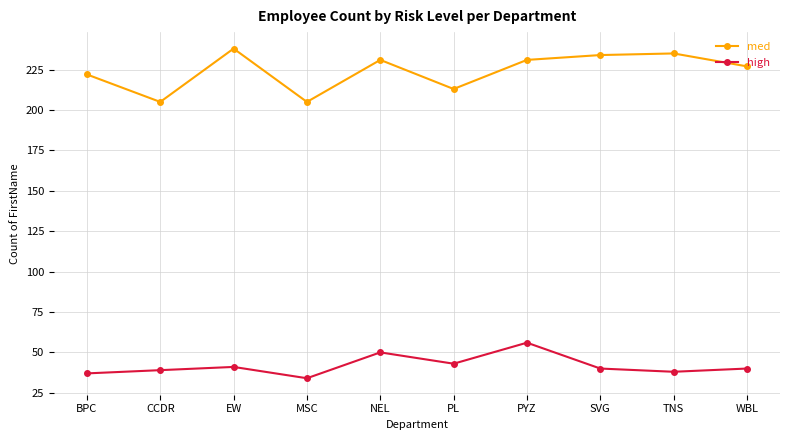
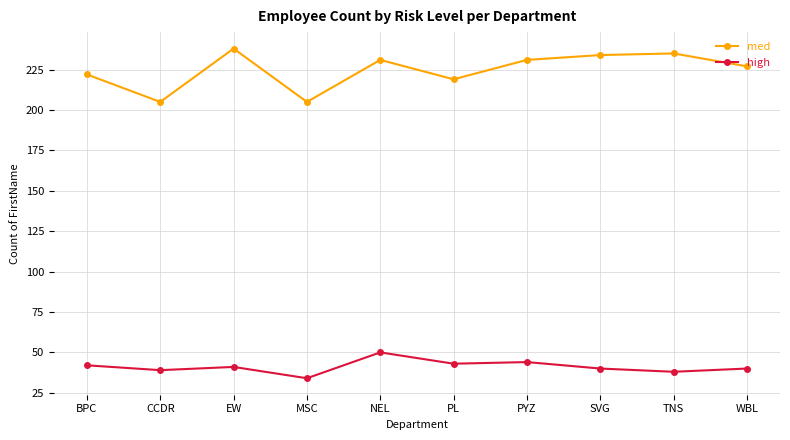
high, BPC: 37 -> 42
med, PL: 213 -> 219
high, PYZ: 56 -> 44
